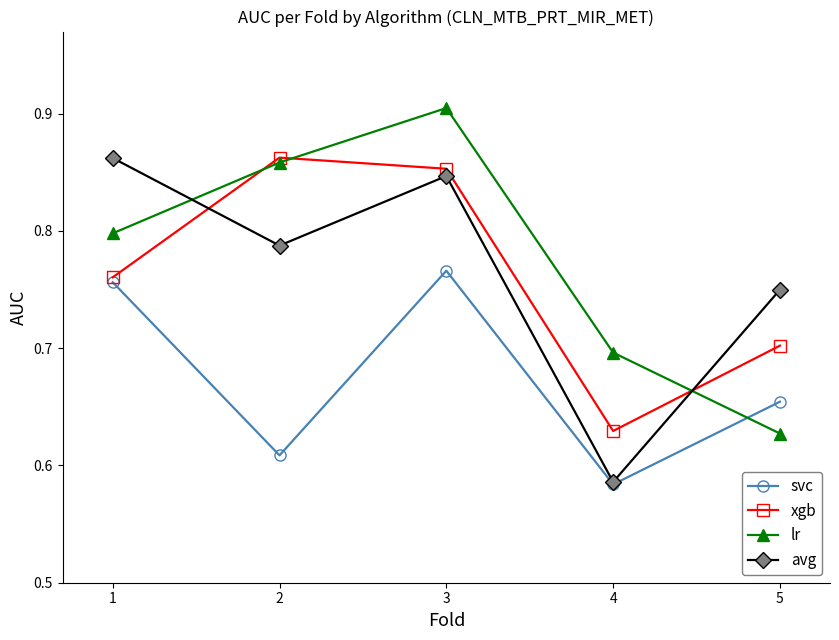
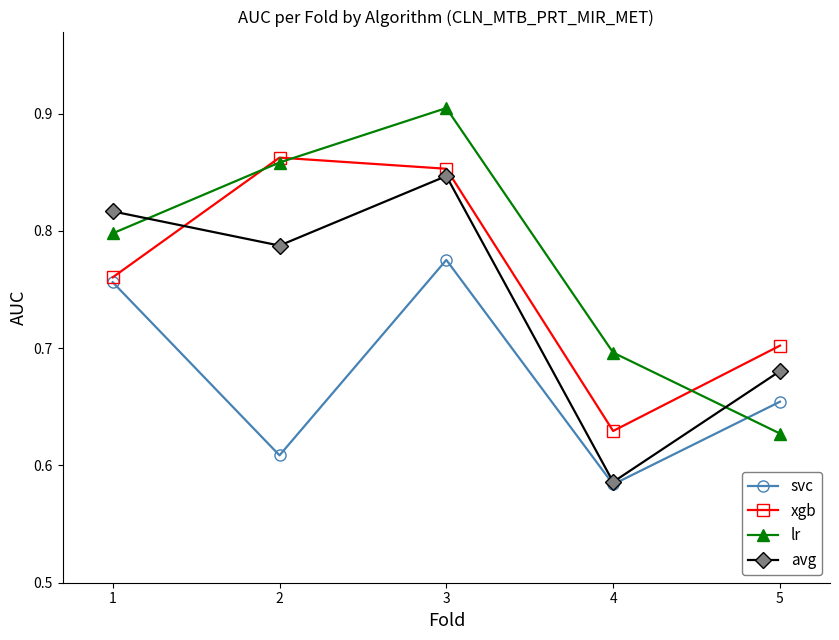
avg, 1: 0.862 -> 0.817
svc, 3: 0.766 -> 0.775
avg, 5: 0.750 -> 0.680
